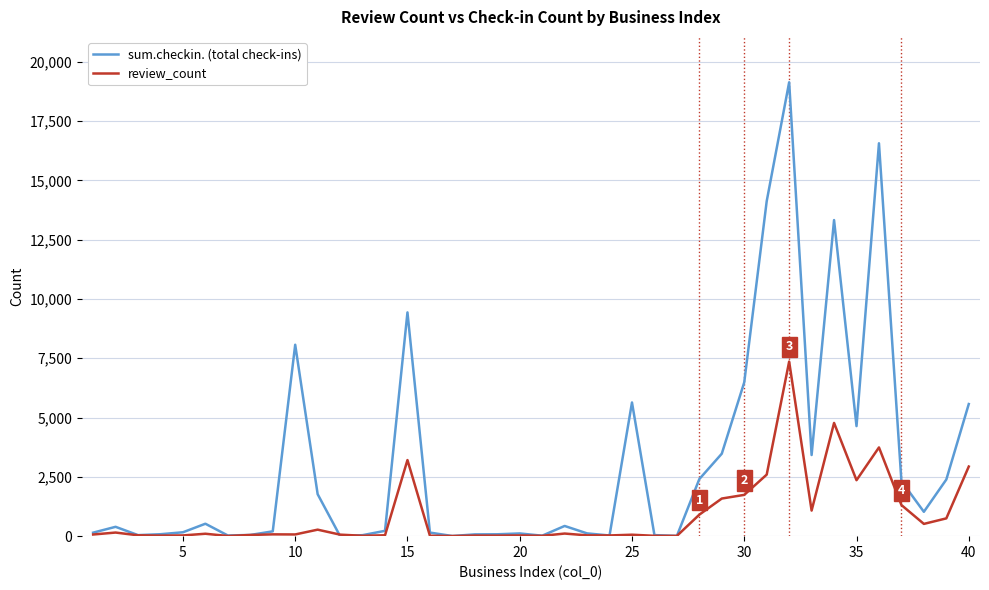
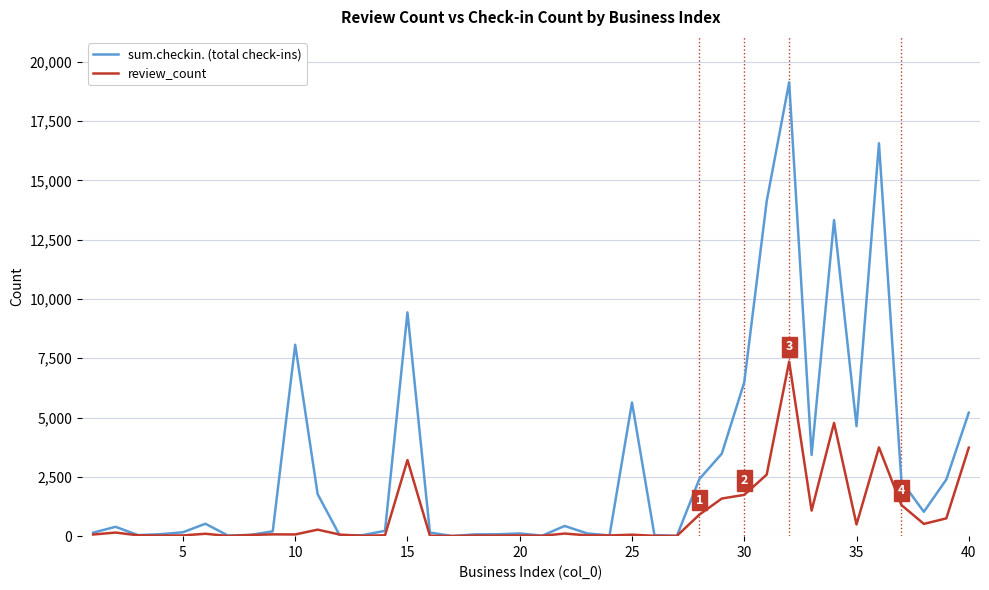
review_count, 35: 2,400 -> 500
sum.checkin. (total check-ins), 40: 5,600 -> 5,200
review_count, 40: 2,900 -> 3,700
